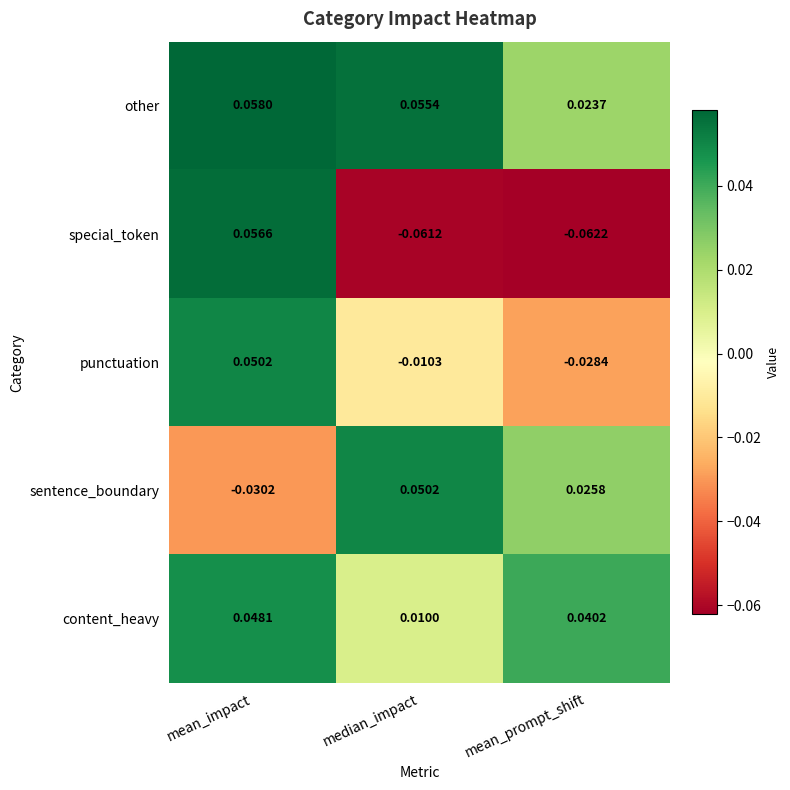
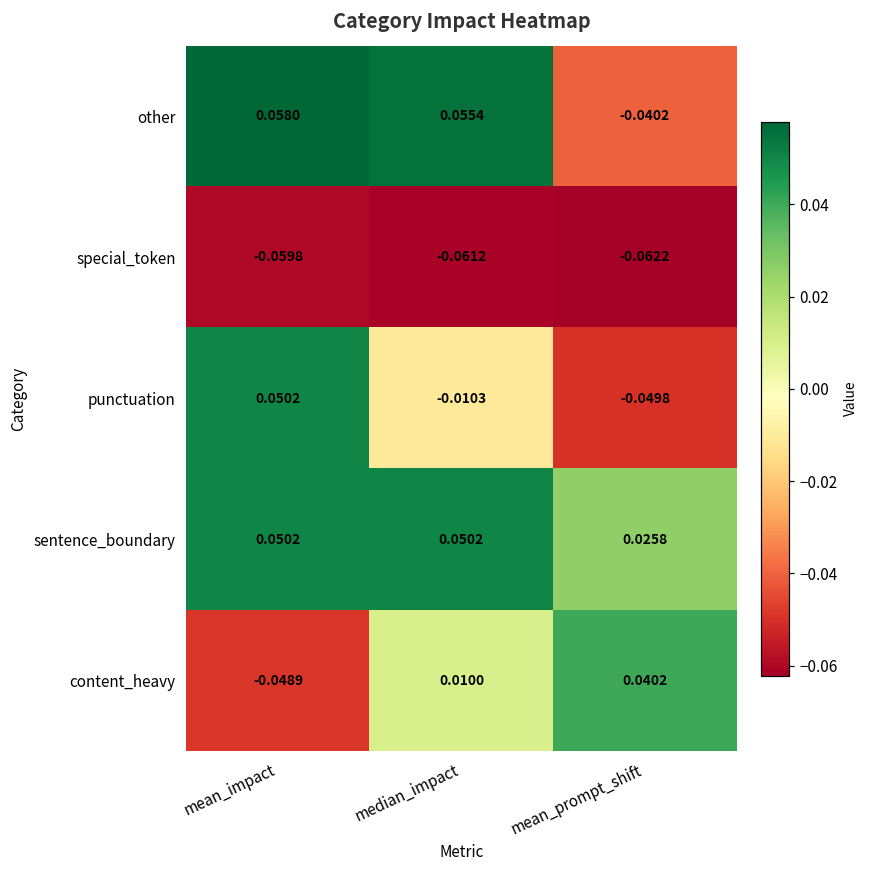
other, mean_prompt_shift: 0.0237 -> -0.0402
special_token, mean_impact: 0.0566 -> -0.0598
punctuation, mean_prompt_shift: -0.0284 -> -0.0498
sentence_boundary, mean_impact: -0.0302 -> 0.0502
content_heavy, mean_impact: 0.0481 -> -0.0489
